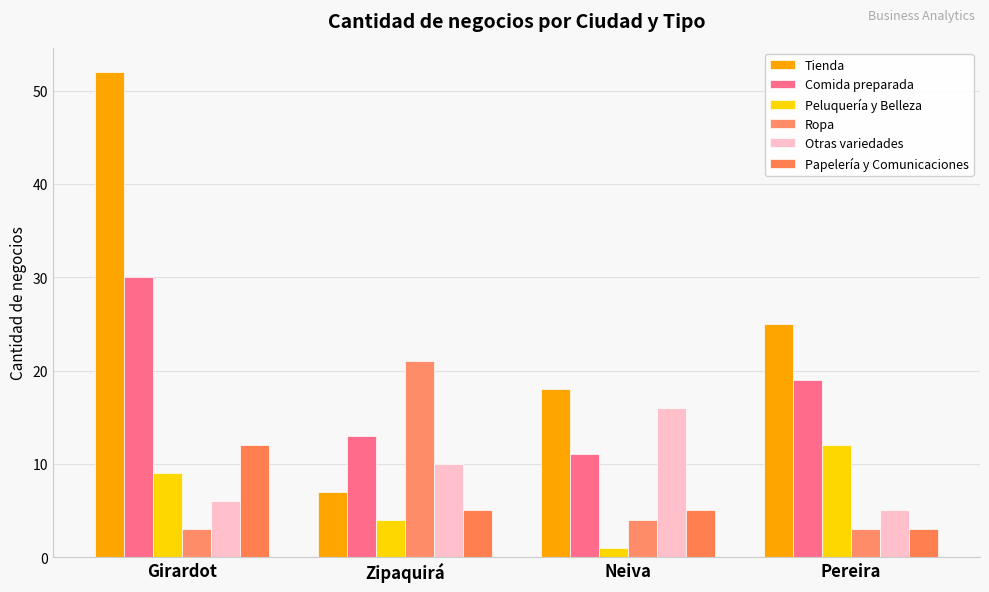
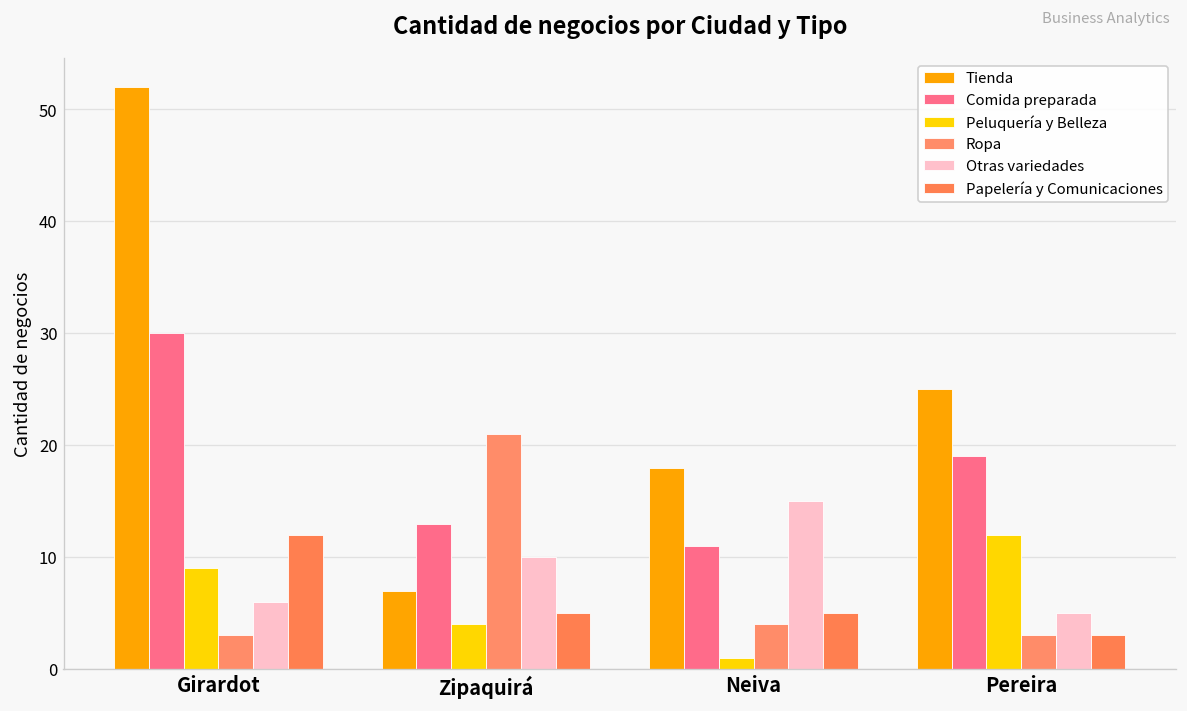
Otras variedades, Neiva: 16 -> 15
